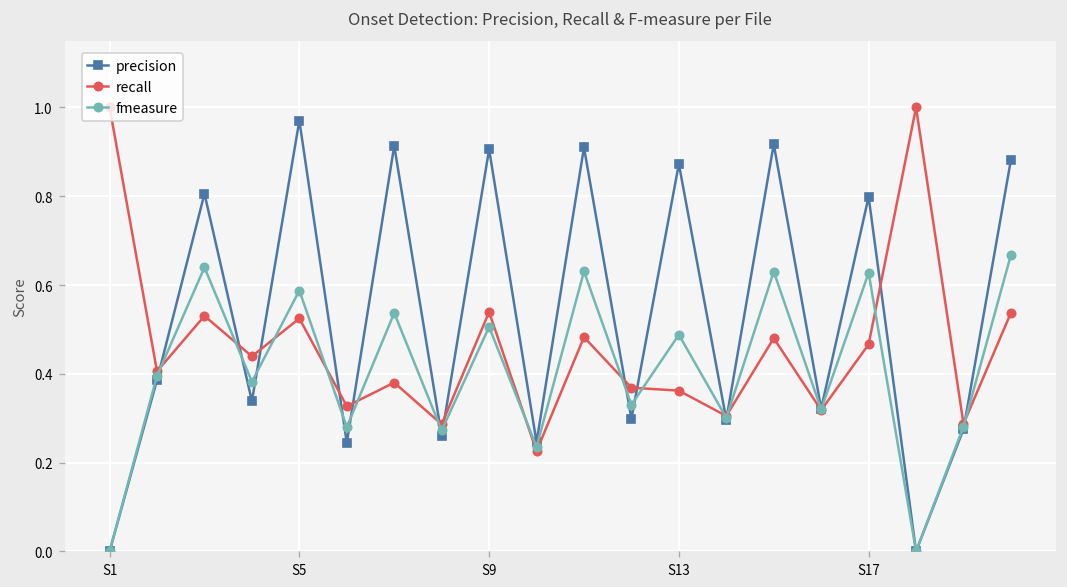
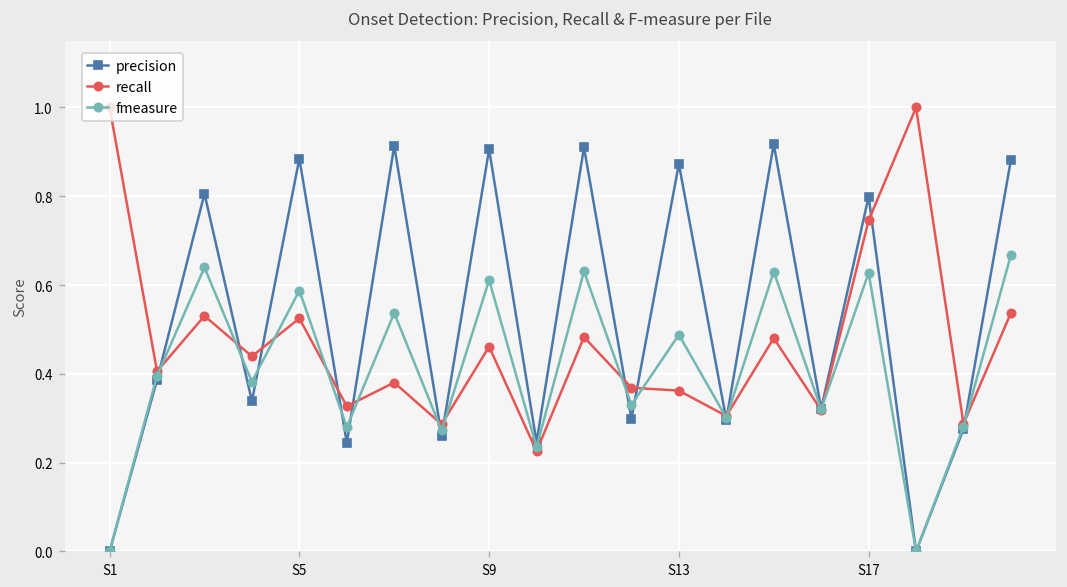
precision, S5: 0.97 -> 0.88
recall, S9: 0.54 -> 0.46
fmeasure, S9: 0.51 -> 0.61
recall, S17: 0.47 -> 0.75
